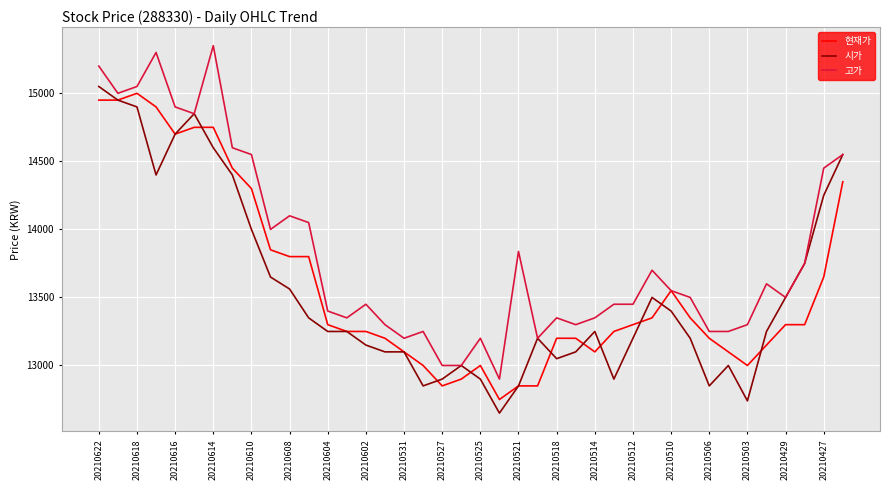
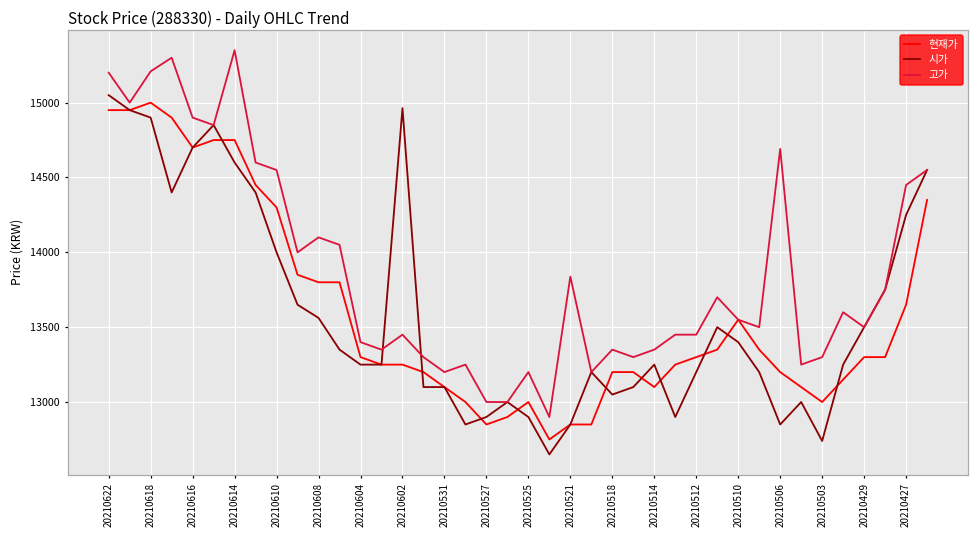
고가, 20210618: 15050 -> 15210
시가, 20210602: 13150 -> 14960
고가, 20210506: 13250 -> 14690
